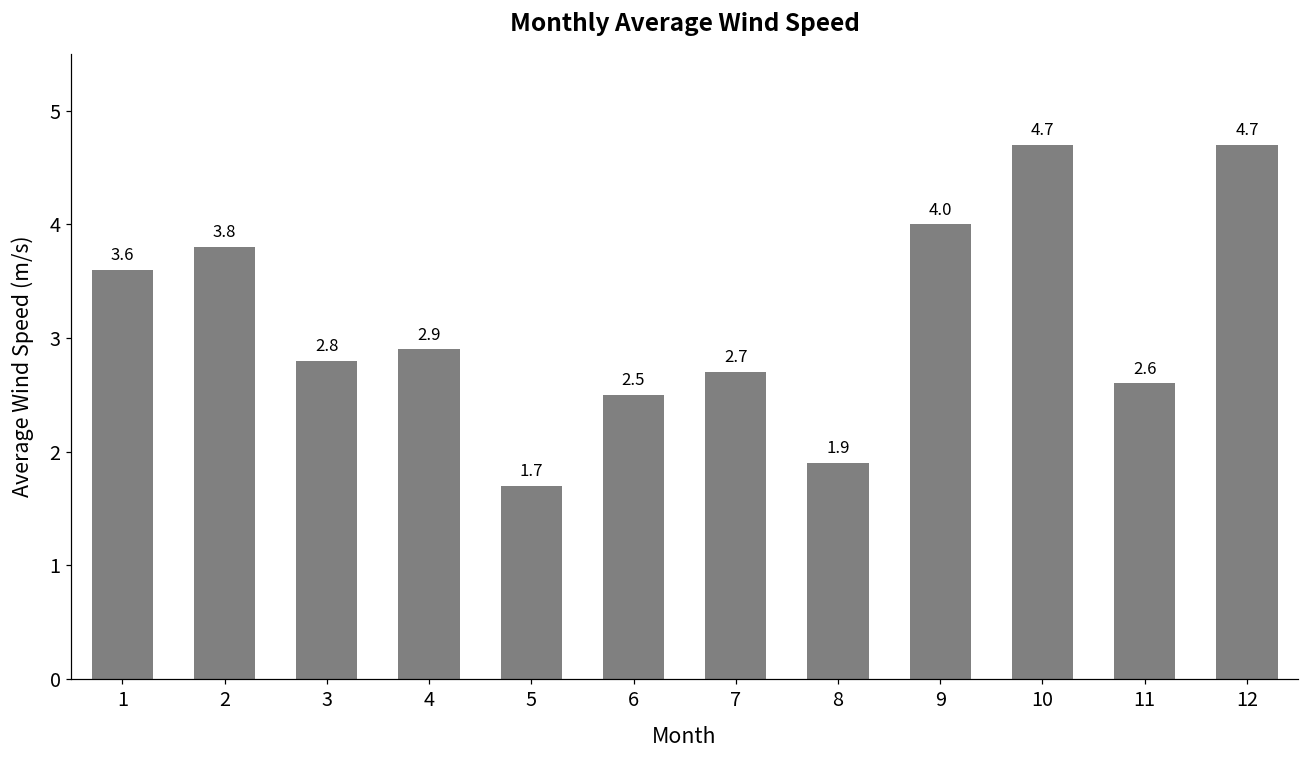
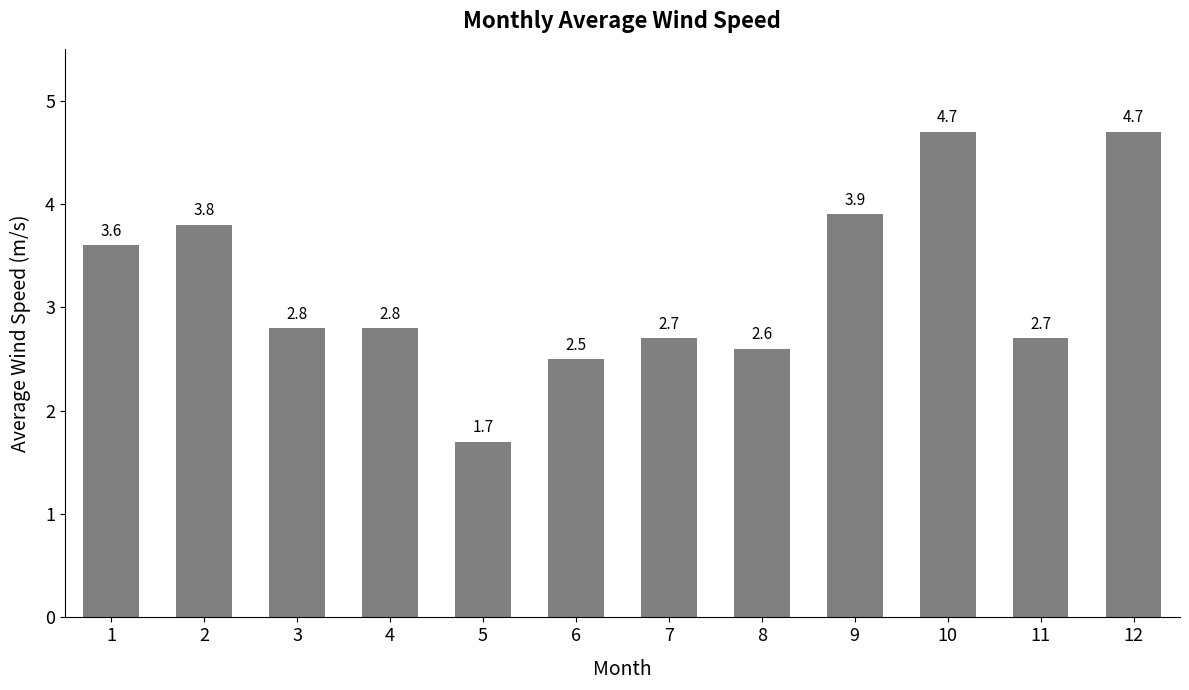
4: 2.9 -> 2.8
8: 1.9 -> 2.6
9: 4.0 -> 3.9
11: 2.6 -> 2.7
